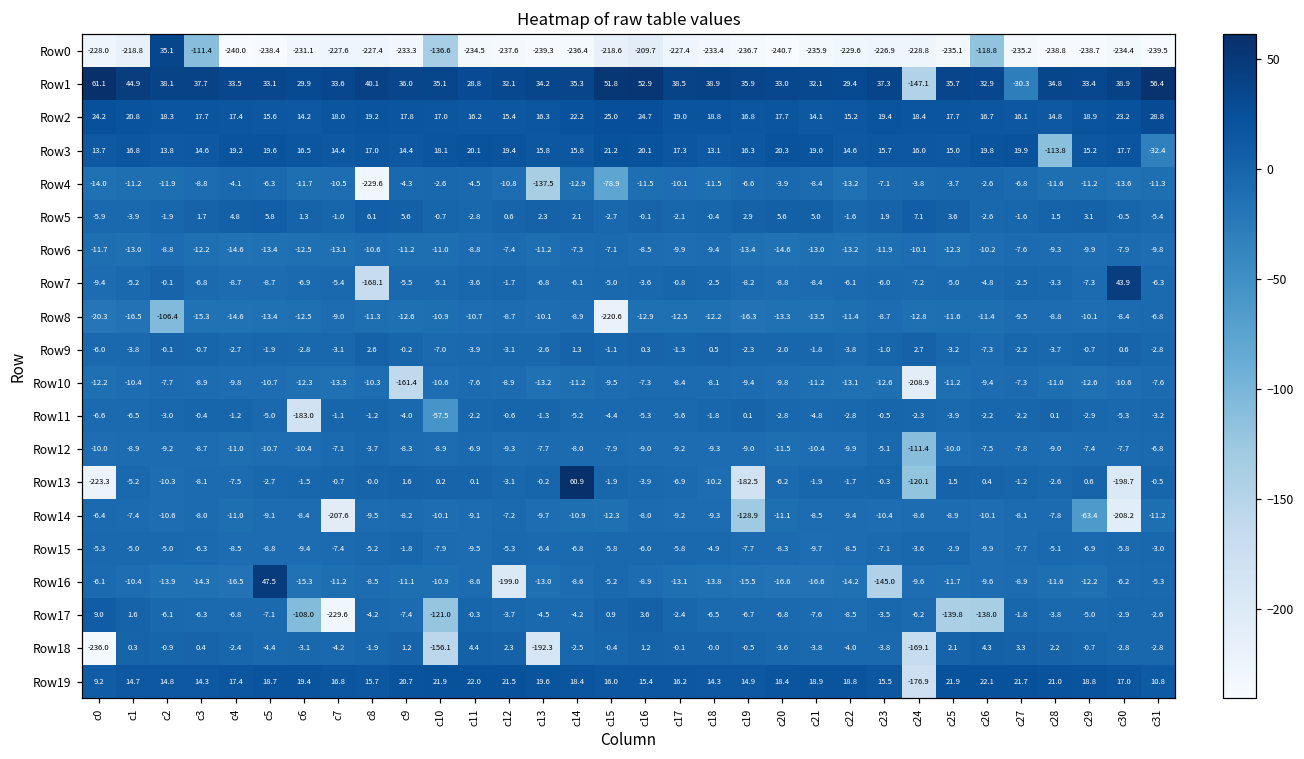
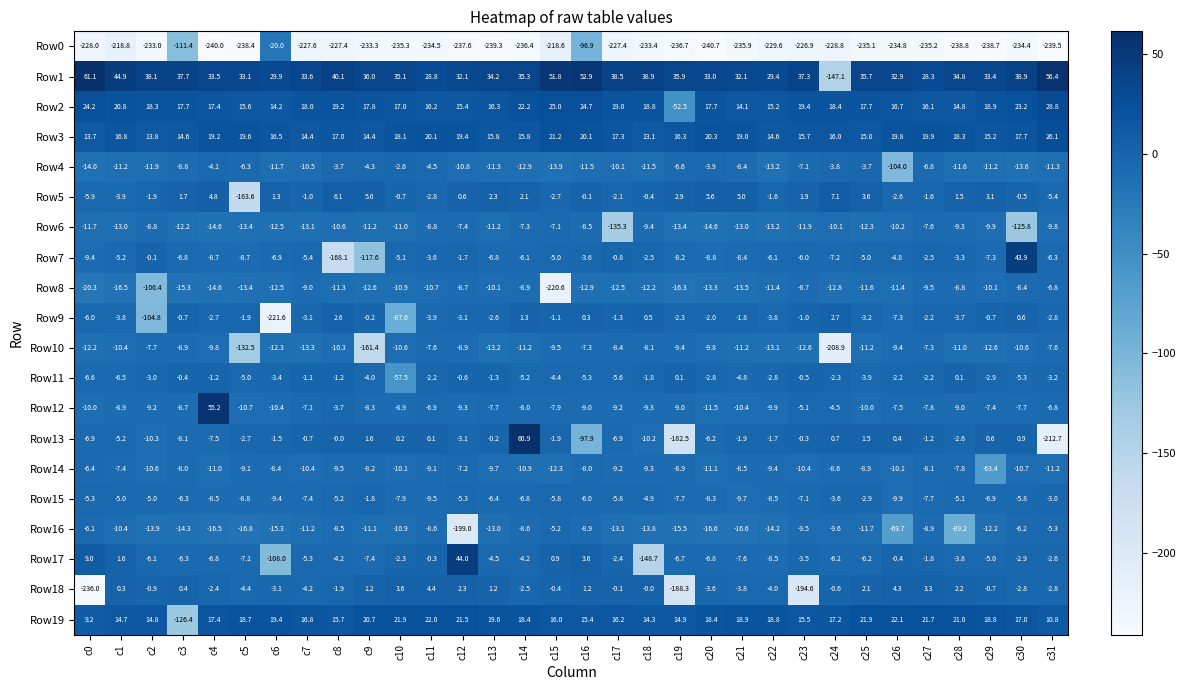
Row0, c2: 35.1 -> -233.0
Row0, c6: -231.1 -> -20.0
Row0, c10: -136.6 -> -235.3
Row0, c16: -209.7 -> -96.9
Row0, c26: -118.8 -> -234.8
Row1, c27: -30.3 -> 28.3
Row2, c19: 16.8 -> -52.5
Row3, c28: -113.8 -> 18.3
Row3, c31: -32.4 -> 26.1
Row4, c8: -229.6 -> -3.7
Row4, c13: -137.5 -> -11.3
Row4, c15: -78.9 -> -13.9
Row4, c26: -2.6 -> -104.0
Row5, c5: 5.8 -> -163.6
Row6, c17: -9.9 -> -135.3
Row6, c30: -7.9 -> -125.8
Row7, c9: -5.5 -> -117.6
Row9, c2: -0.1 -> -104.8
Row9, c6: -2.8 -> -221.6
Row9, c10: -7.0 -> -87.6
Row10, c5: -10.7 -> -132.5
Row11, c6: -183.0 -> -3.4
Row12, c4: -11.0 -> 55.2
Row12, c24: -111.4 -> -4.5
Row13, c0: -223.3 -> -6.9
Row13, c16: -3.9 -> -97.9
Row13, c24: -120.1 -> 0.7
Row13, c30: -198.7 -> 0.9
Row13, c31: -0.5 -> -212.7
Row14, c7: -207.6 -> -10.4
Row14, c19: -128.9 -> -8.9
Row14, c30: -208.2 -> -10.7
Row16, c5: 47.5 -> -16.8
Row16, c23: -145.0 -> -9.5
Row16, c26: -9.6 -> -69.7
Row16, c28: -11.6 -> -89.2
Row17, c7: -229.6 -> -5.3
Row17, c10: -121.0 -> -2.3
Row17, c12: -3.7 -> 44.0
Row17, c18: -6.5 -> -148.7
Row17, c25: -139.8 -> -6.2
Row17, c26: -138.0 -> -0.4
Row18, c10: -156.1 -> 3.6
Row18, c13: -192.3 -> 1.2
Row18, c19: -0.5 -> -188.3
Row18, c23: -3.8 -> -194.6
Row18, c24: -169.1 -> -0.6
Row19, c3: 14.3 -> -126.4
Row19, c24: -176.9 -> 17.2
